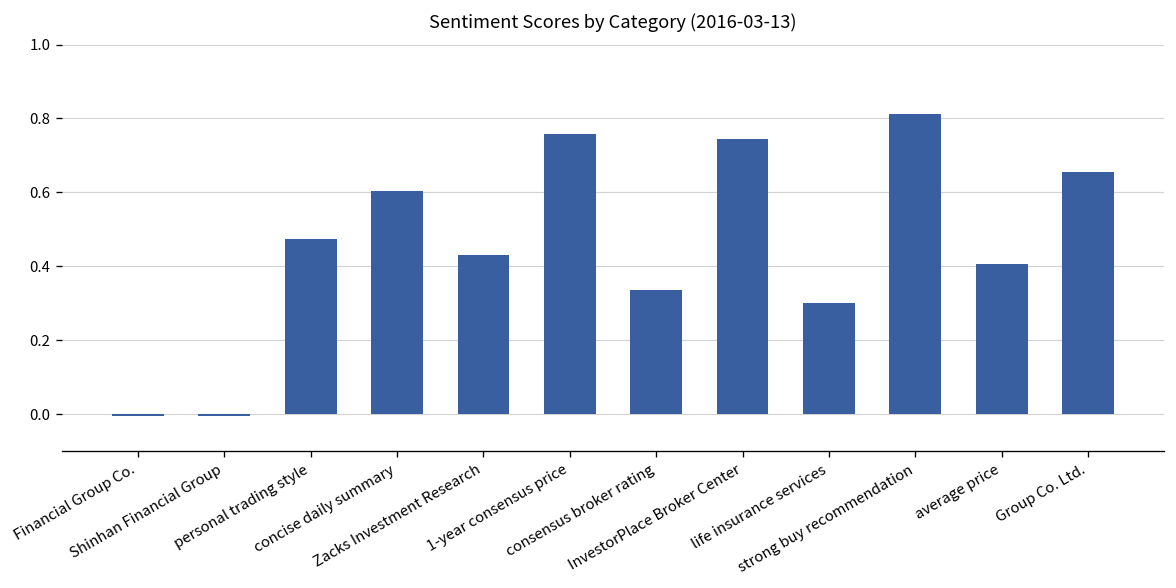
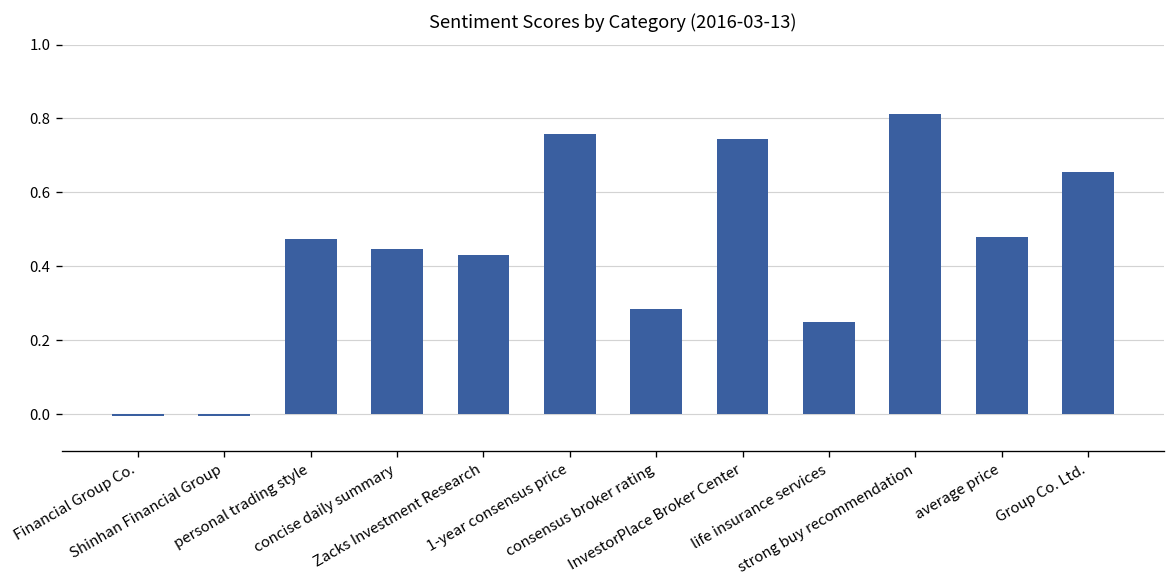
concise daily summary: 0.60 -> 0.45
consensus broker rating: 0.34 -> 0.28
life insurance services: 0.30 -> 0.25
average price: 0.41 -> 0.48
